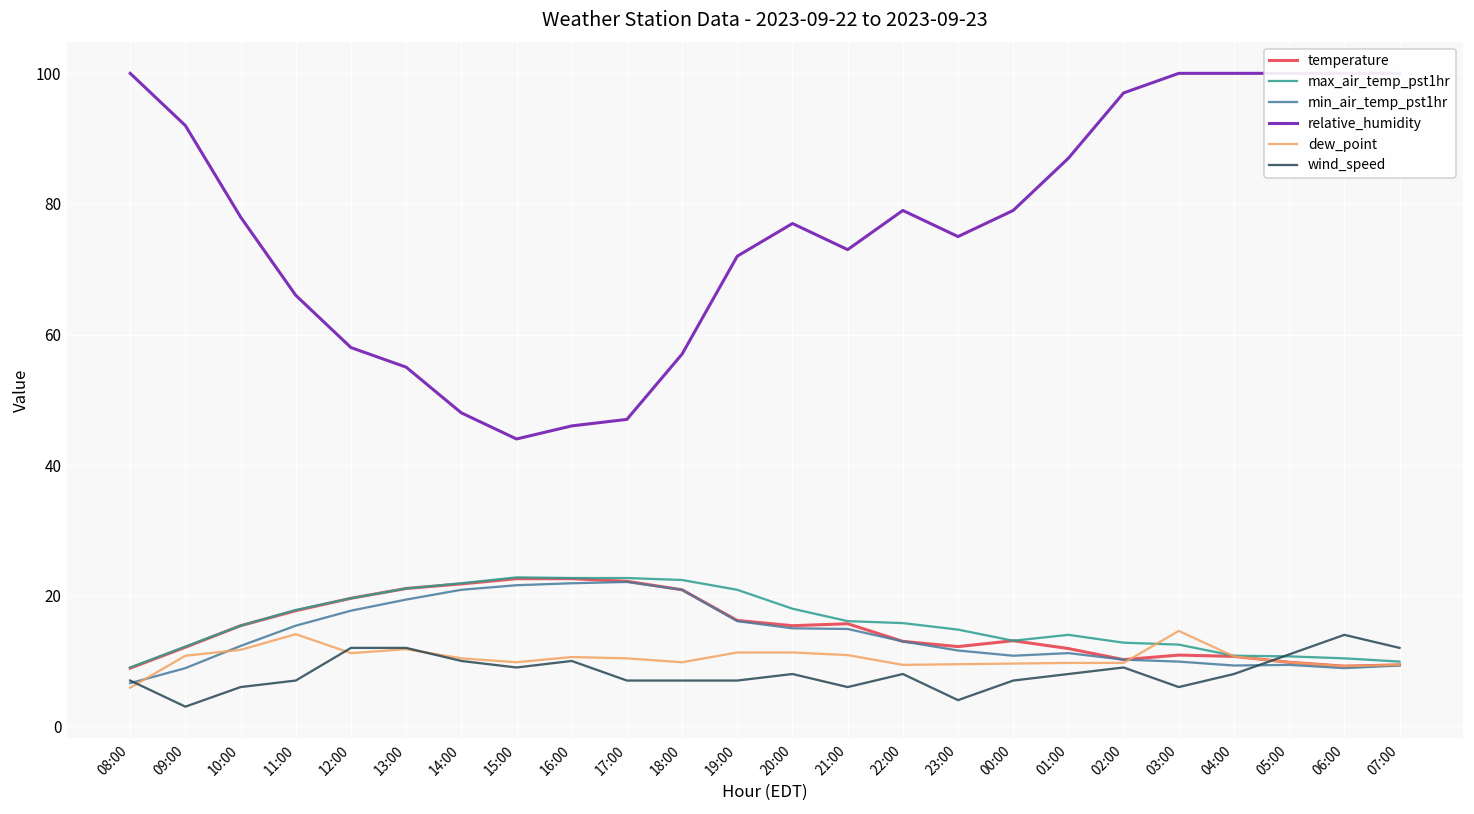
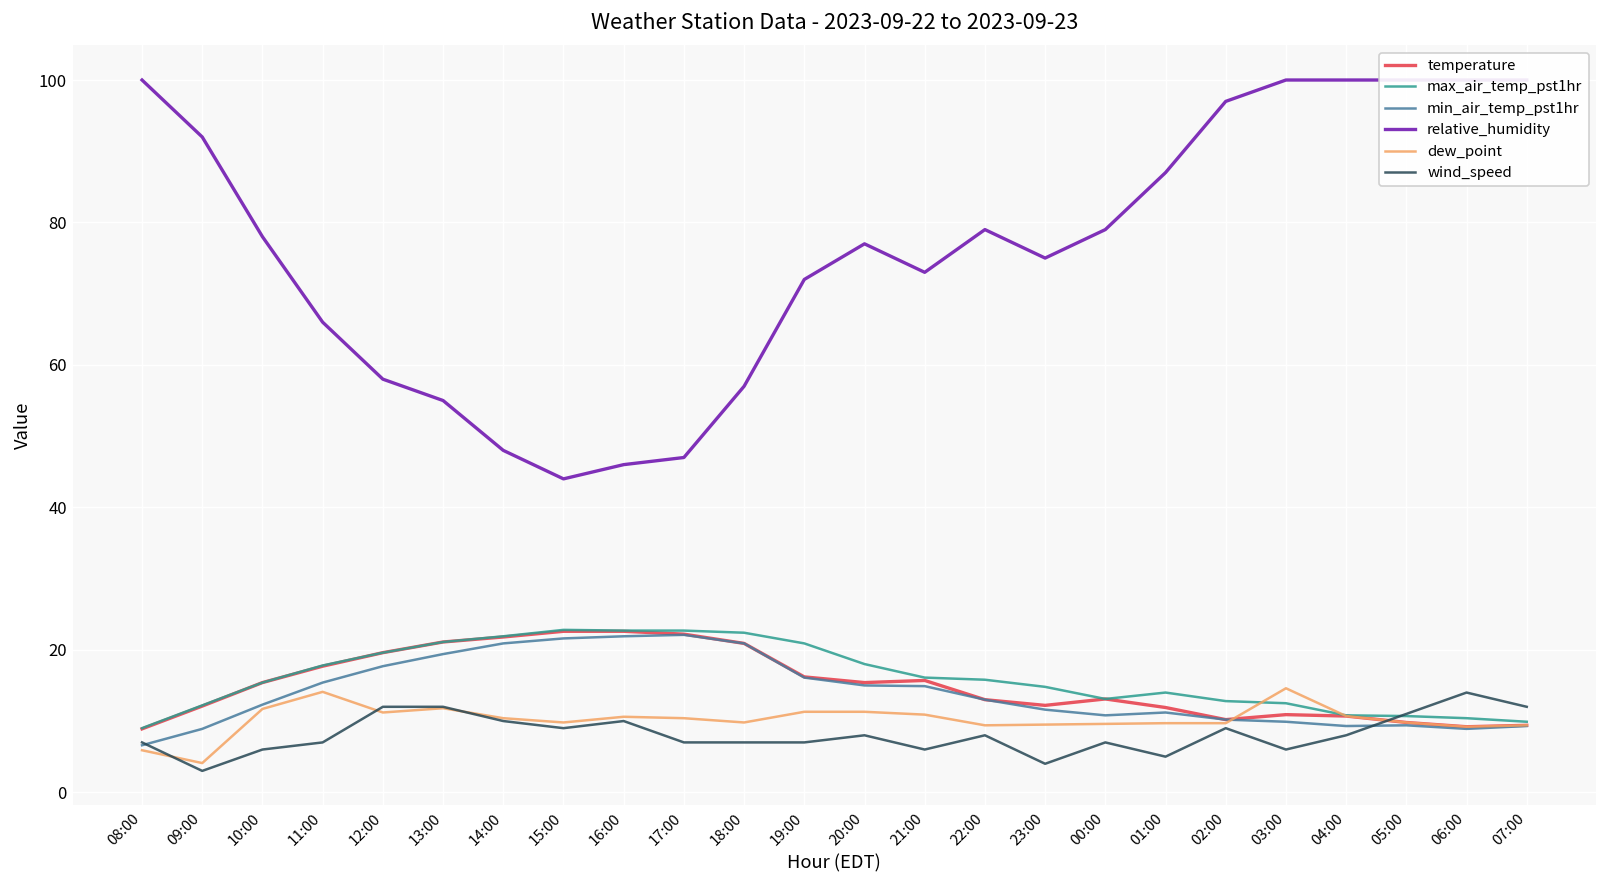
dew_point, 09:00: 11 -> 4
wind_speed, 01:00: 8 -> 5
